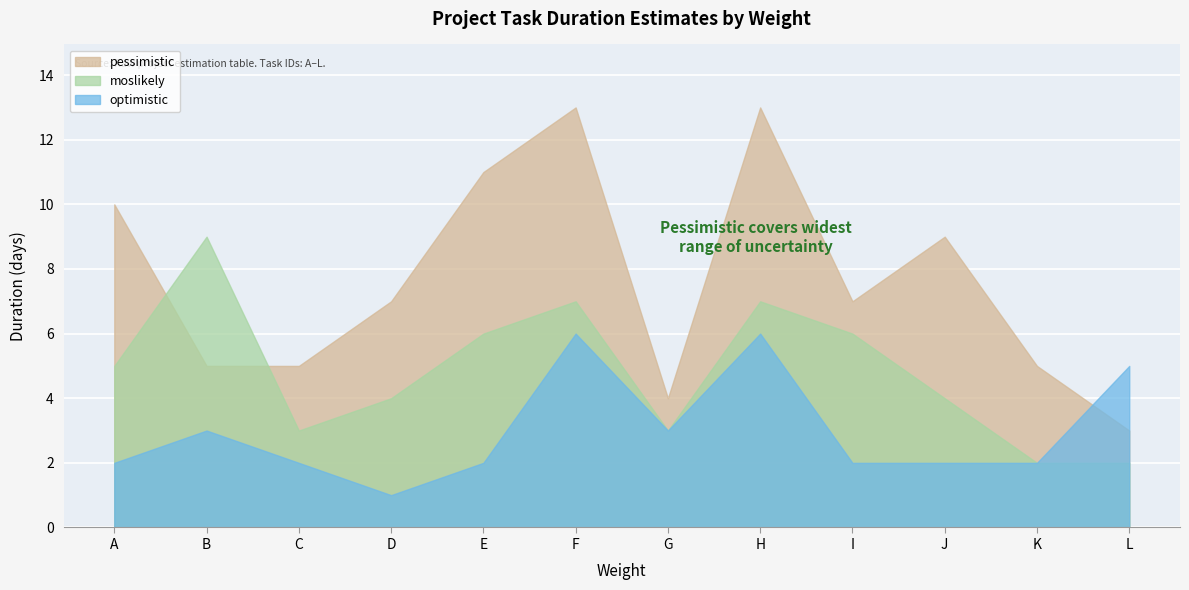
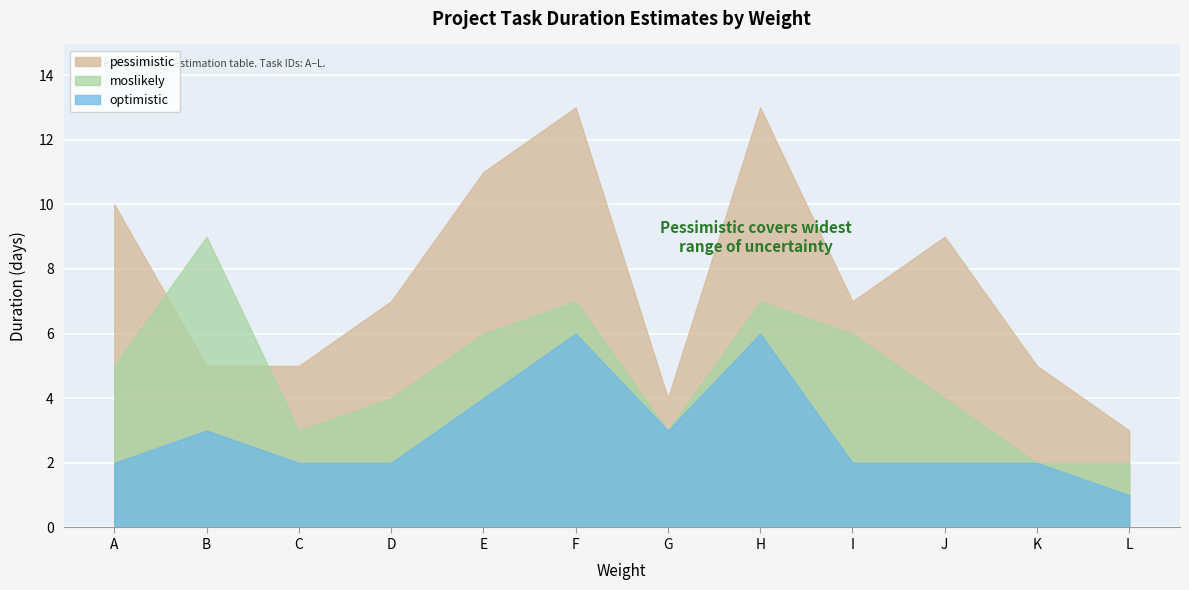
optimistic, D: 1 -> 2
optimistic, E: 2 -> 4
optimistic, L: 5 -> 1
